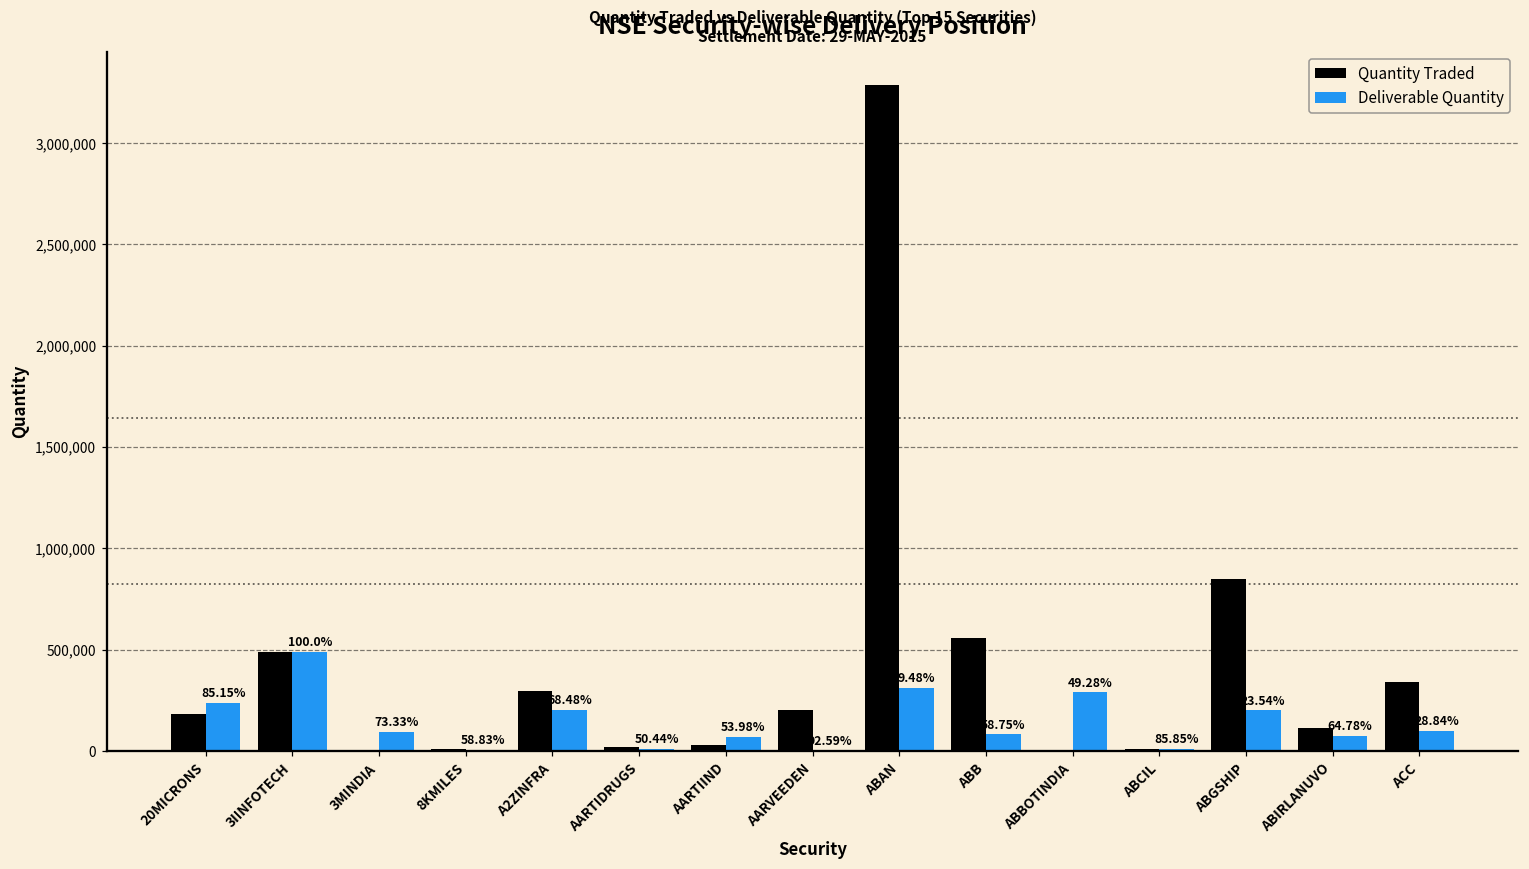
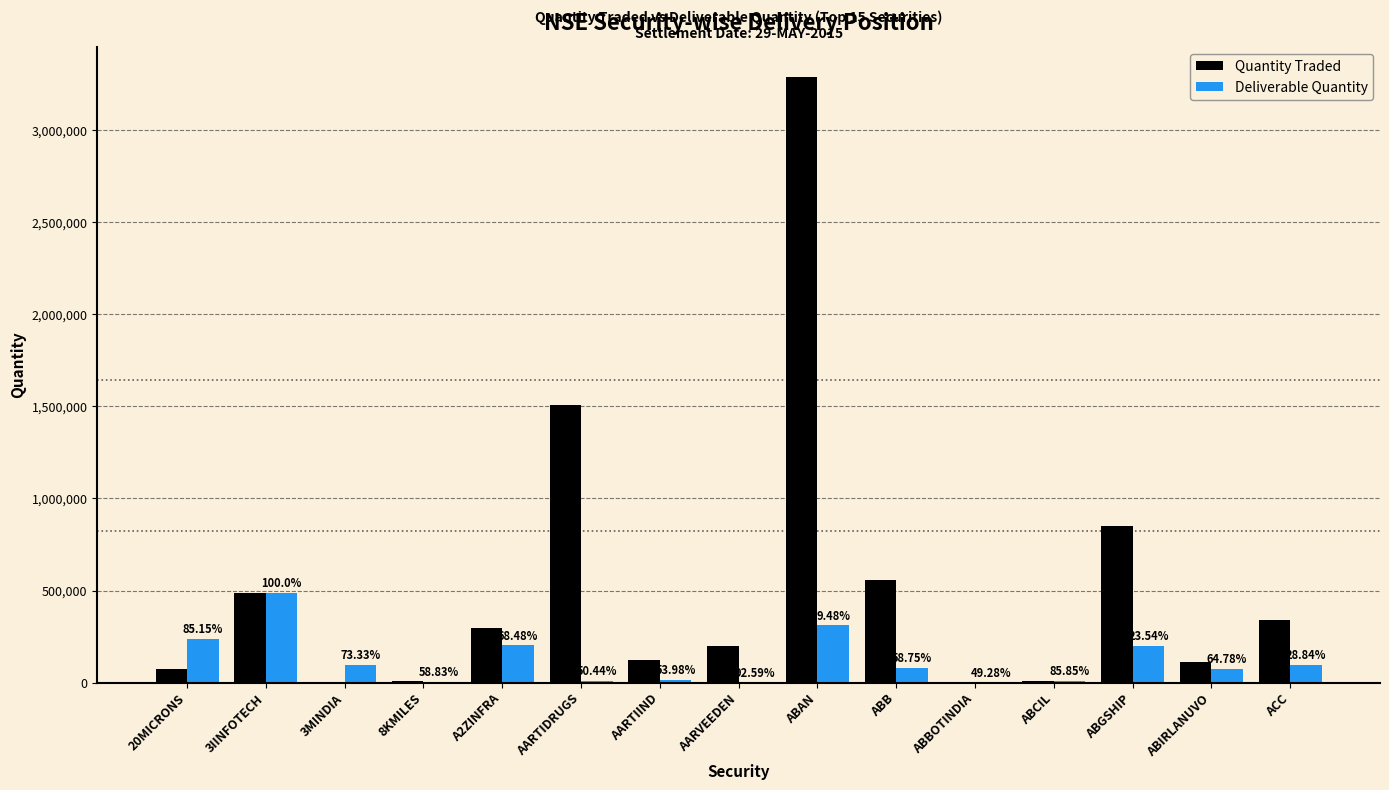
Quantity Traded, 20MICRONS: 180,000 -> 70,000
Quantity Traded, AARTIDRUGS: 20,000 -> 1,510,000
Quantity Traded, AARTIIND: 30,000 -> 120,000
Deliverable Quantity, AARTIIND: 70,000 -> 10,000
Deliverable Quantity, ABBOTINDIA: 290,000 -> 0
